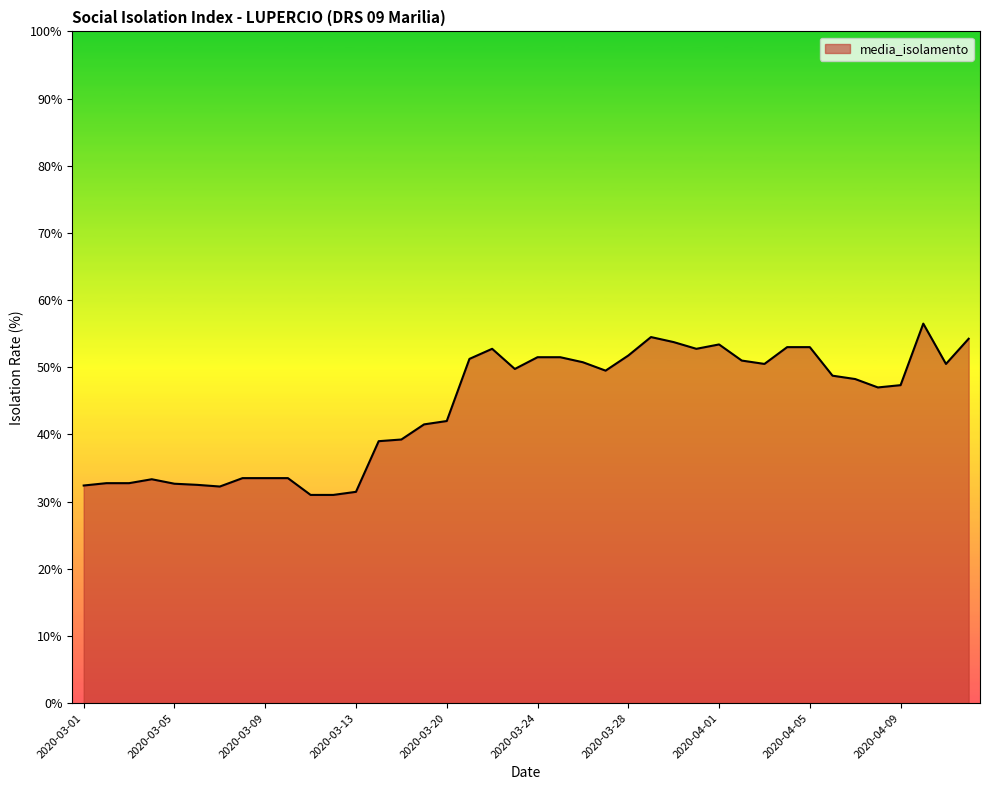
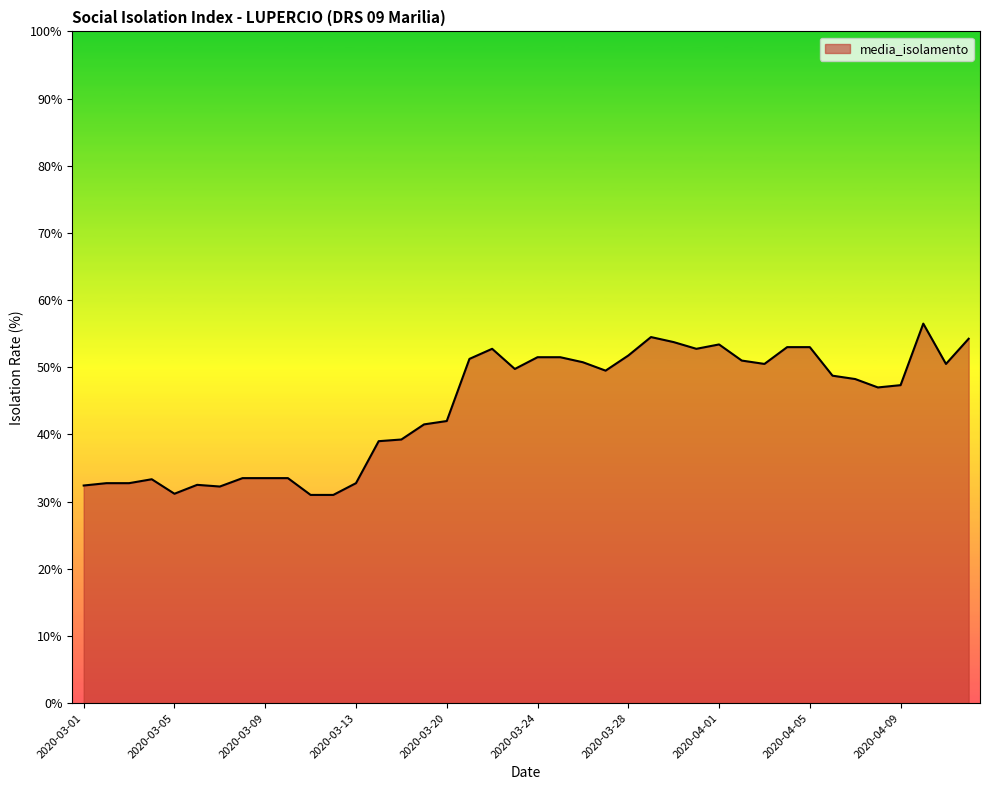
2020-03-05: 33% -> 31%
2020-03-13: 31% -> 33%
